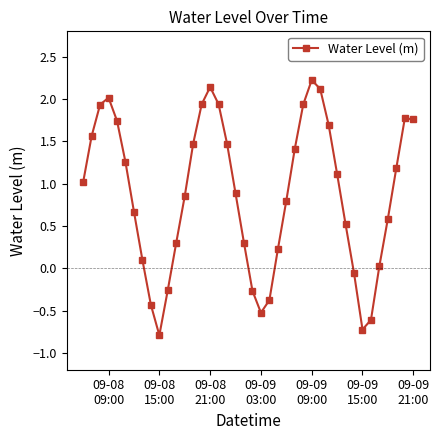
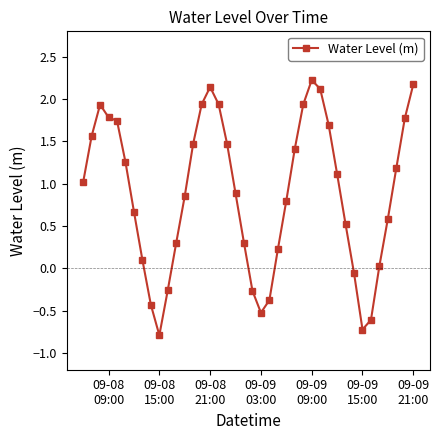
09-08 09:00: 2.0 -> 1.8
09-09 21:00: 1.8 -> 2.2
